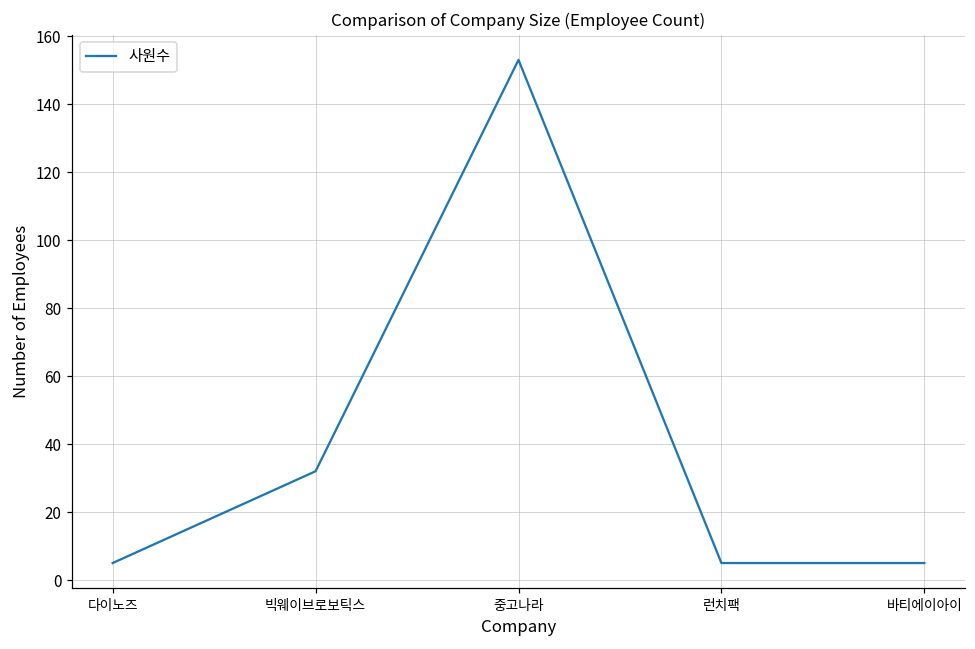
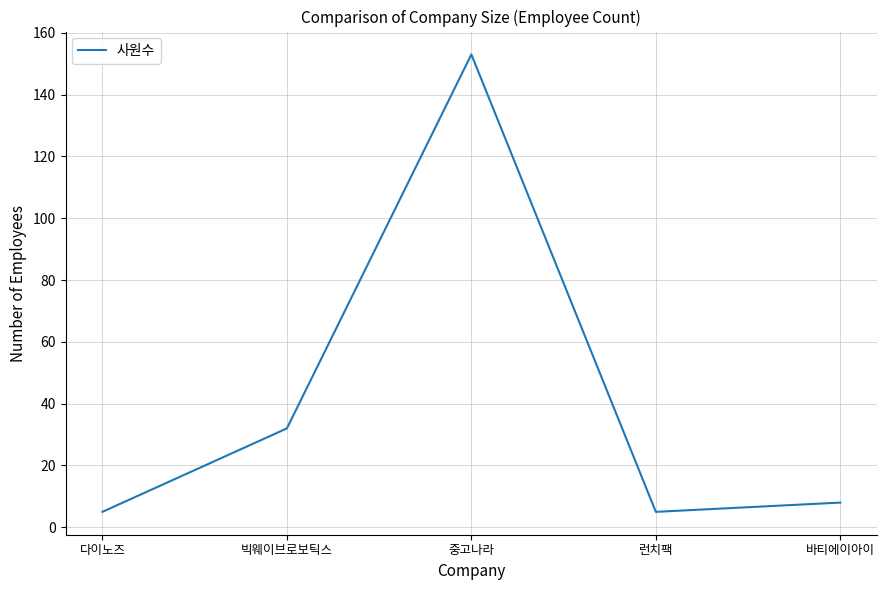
바티에이아이: 5 -> 8
